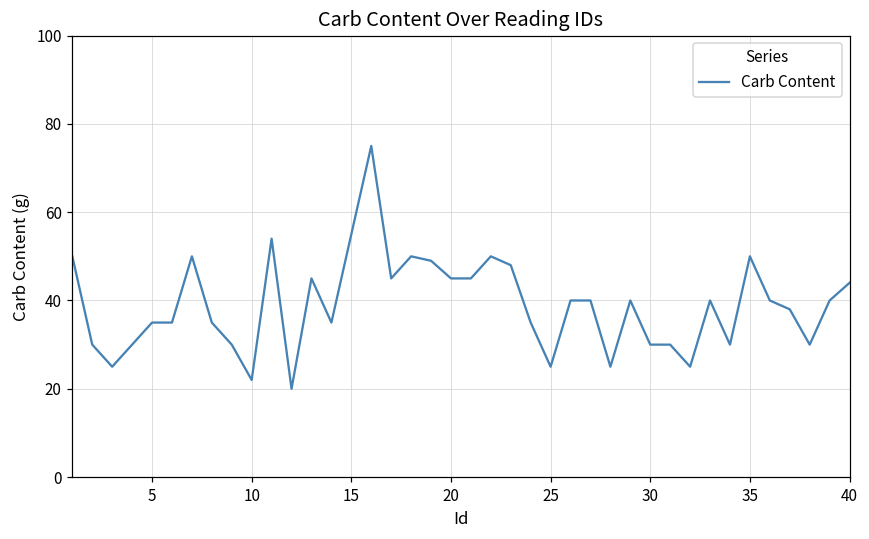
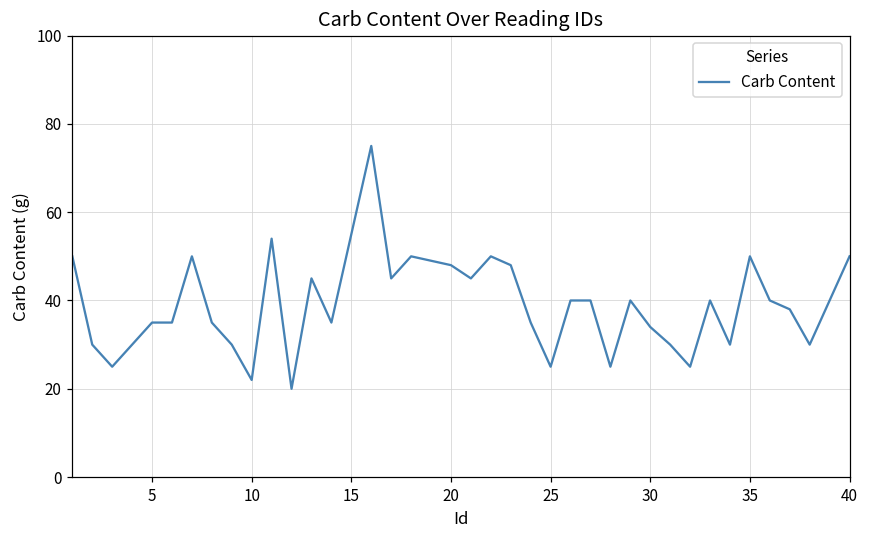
20: 45 -> 48
30: 30 -> 34
40: 44 -> 50
